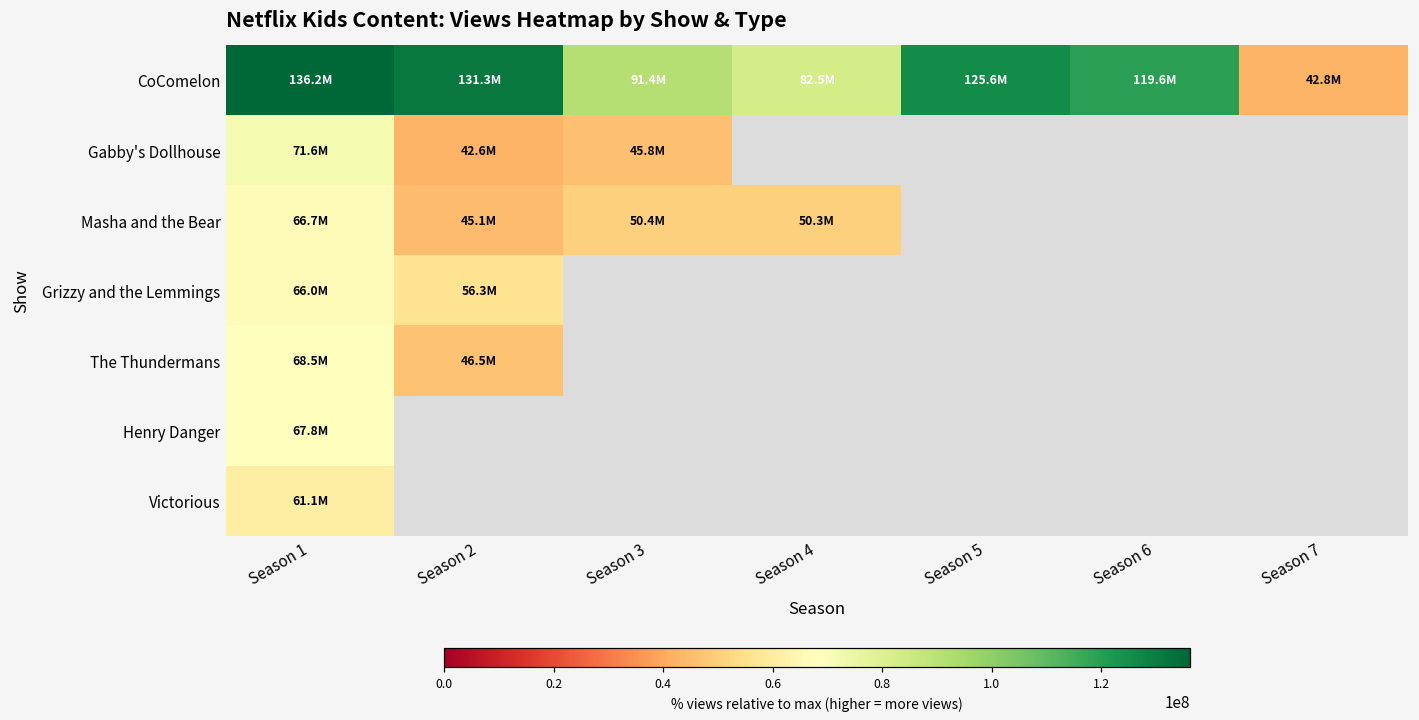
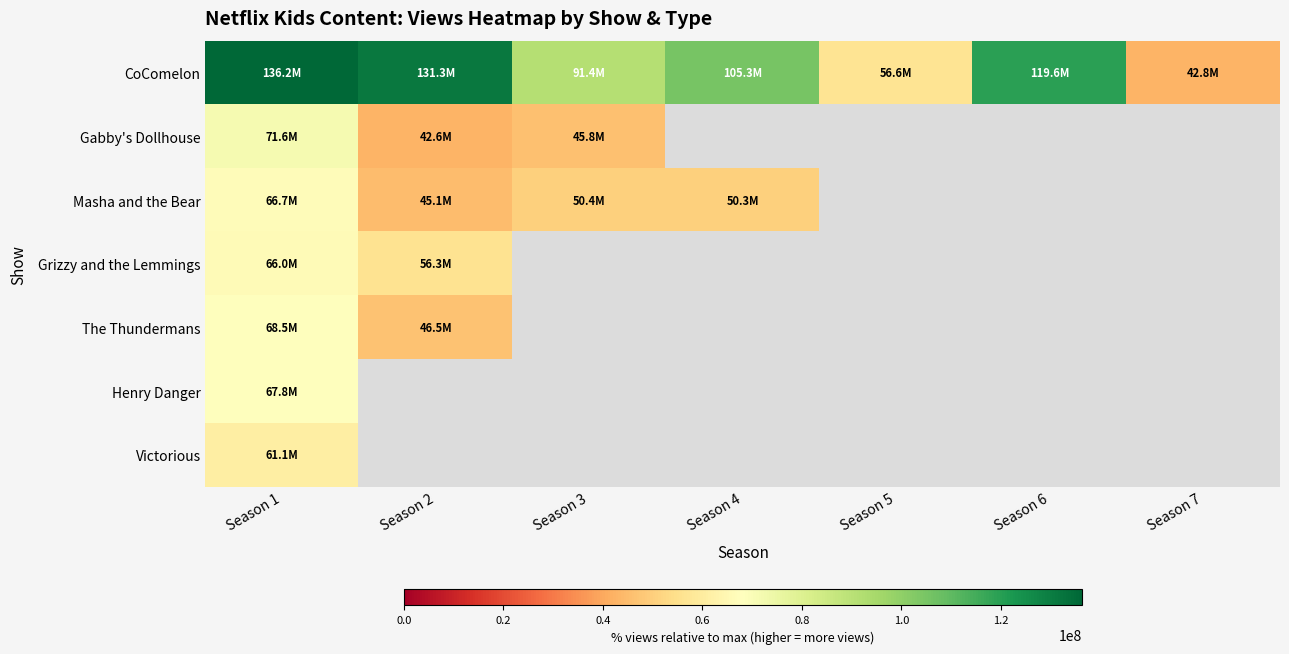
CoComelon, Season 4: 82.5M -> 105.3M
CoComelon, Season 5: 125.6M -> 56.6M
